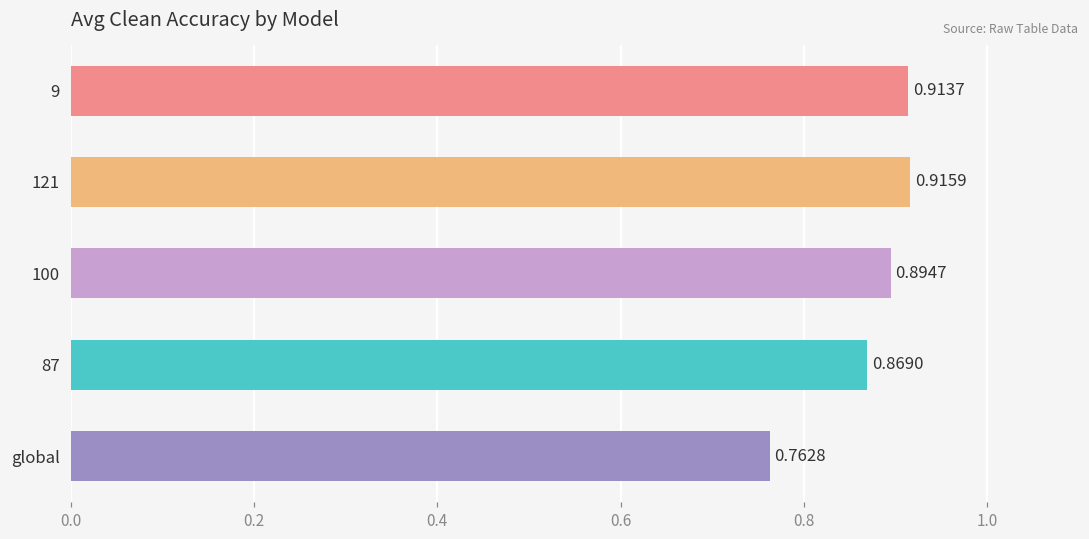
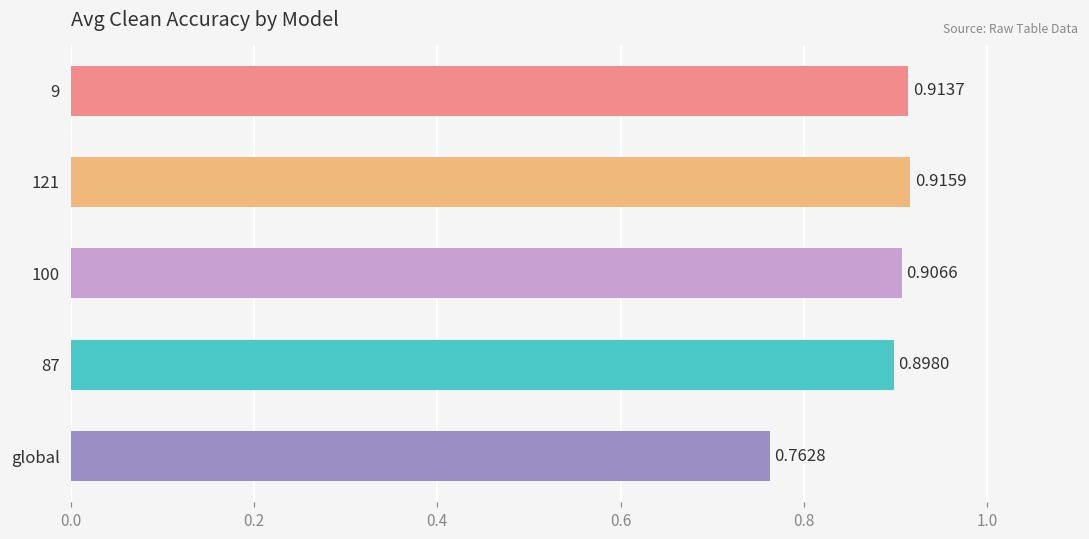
100: 0.8947 -> 0.9066
87: 0.8690 -> 0.8980
